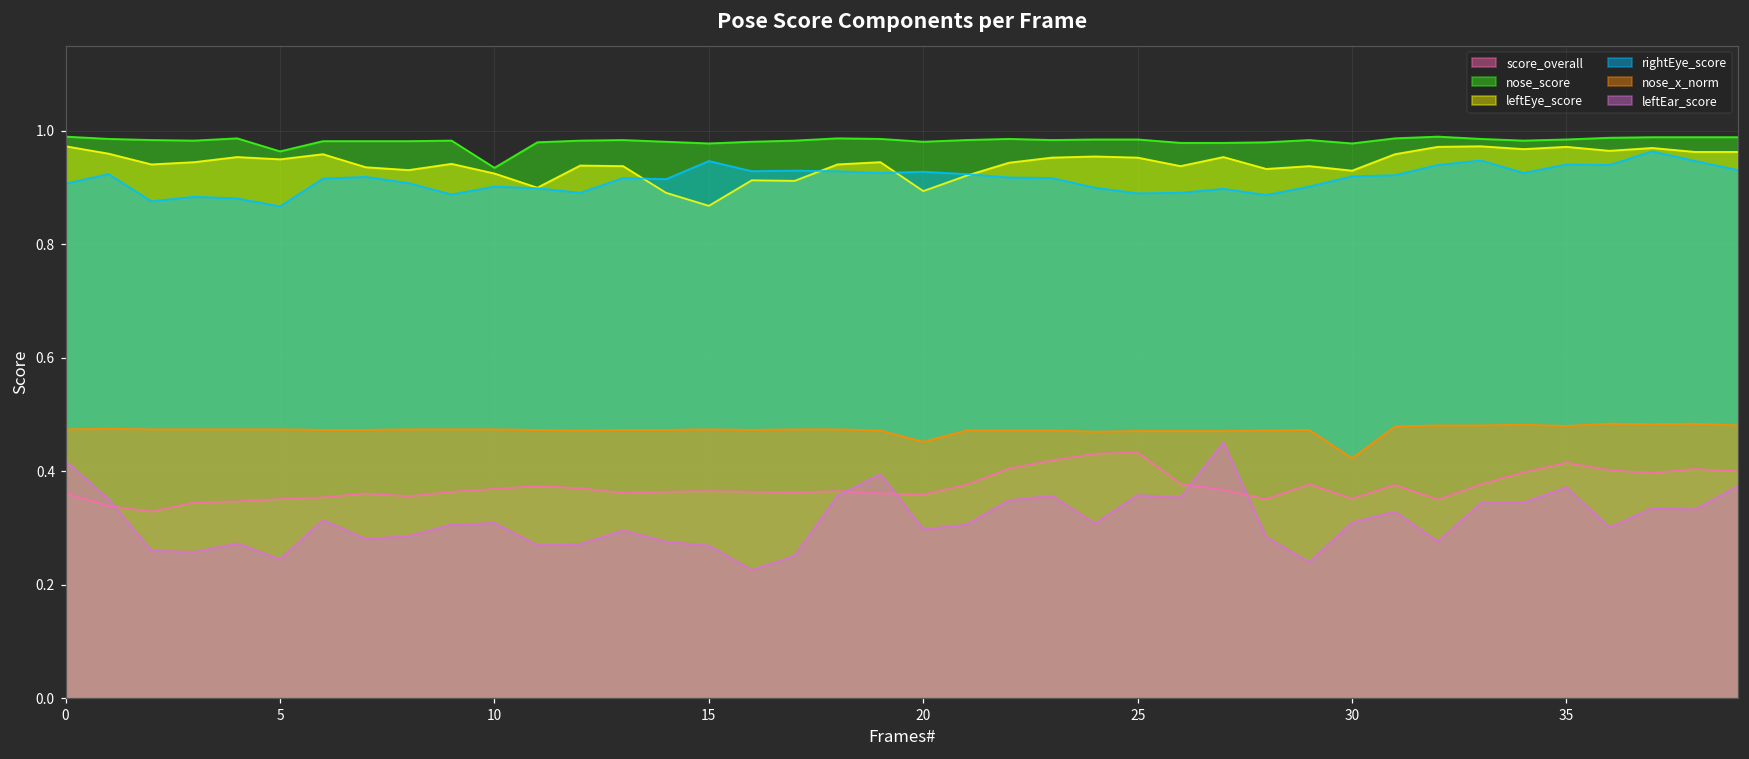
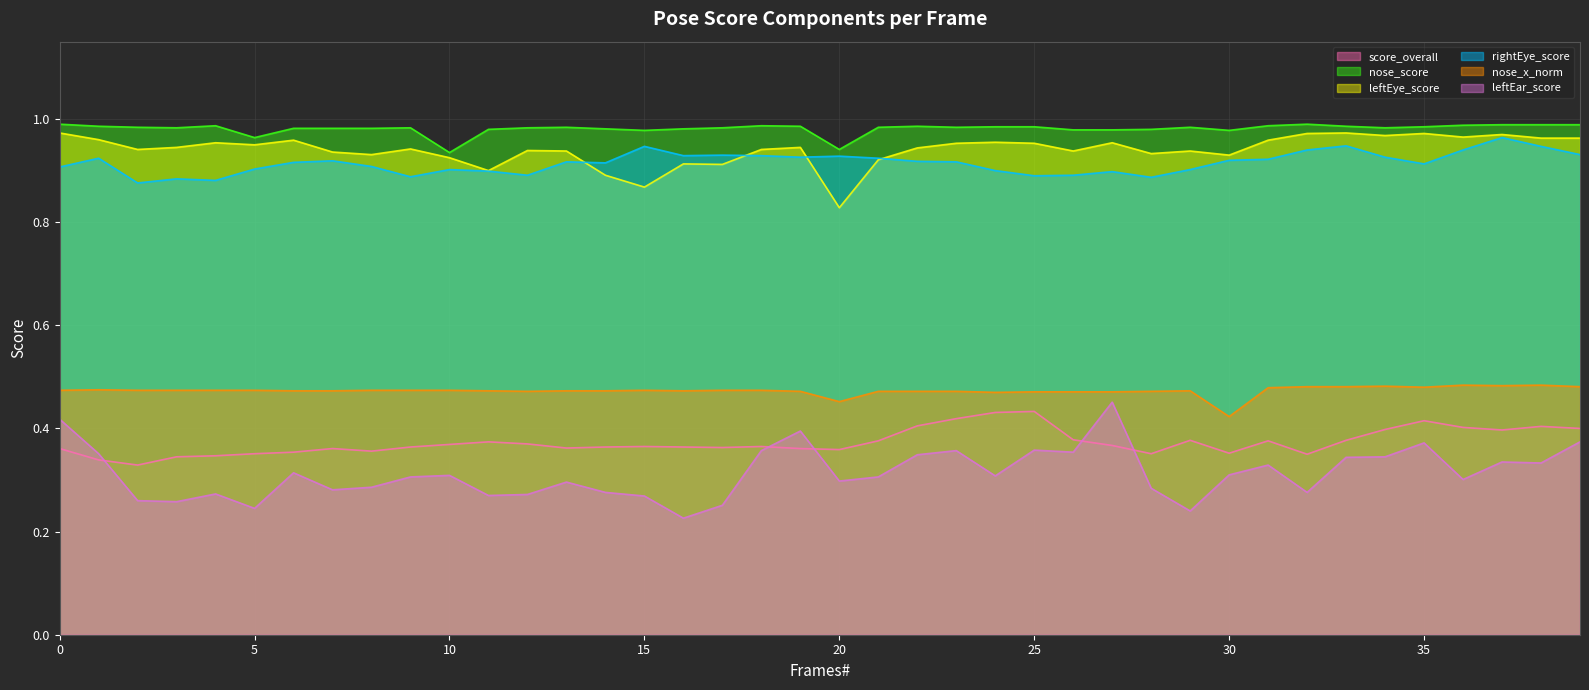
rightEye_score, 5: 0.87 -> 0.90
nose_score, 20: 0.98 -> 0.94
leftEye_score, 20: 0.89 -> 0.83
rightEye_score, 35: 0.94 -> 0.91
